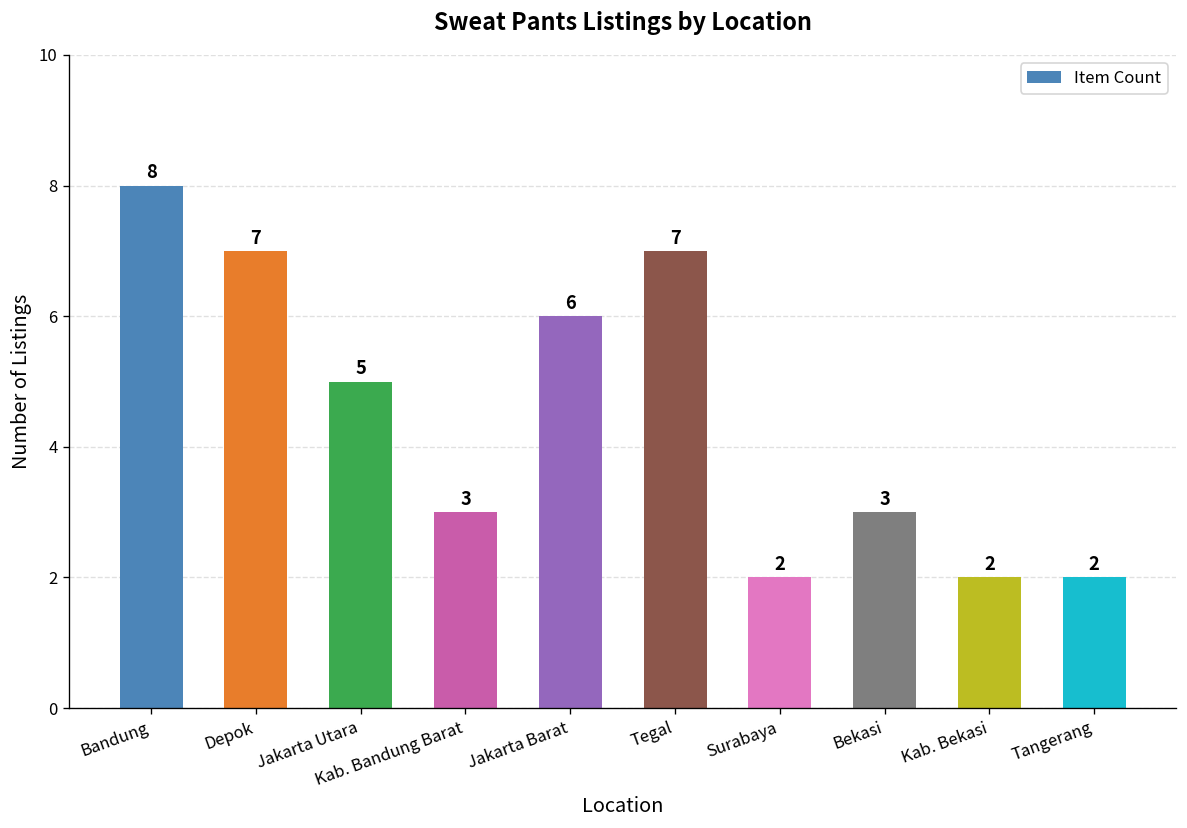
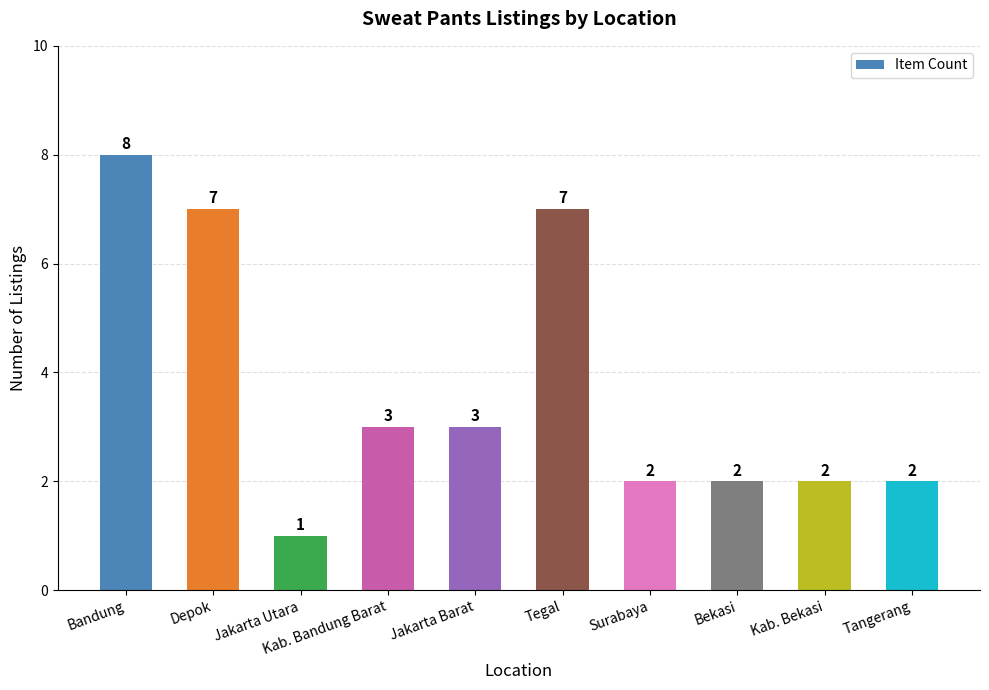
Jakarta Utara: 5 -> 1
Jakarta Barat: 6 -> 3
Bekasi: 3 -> 2
